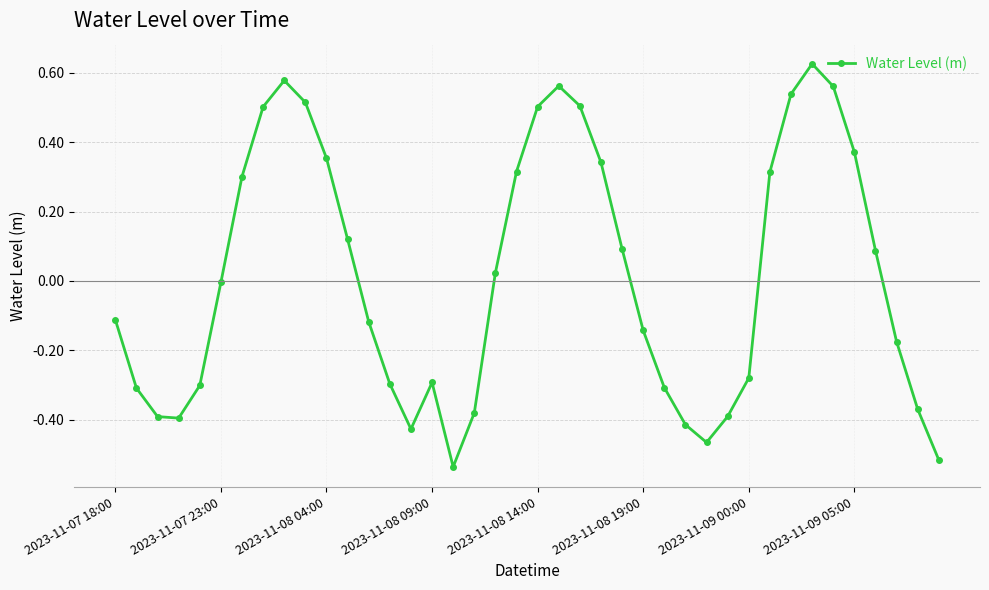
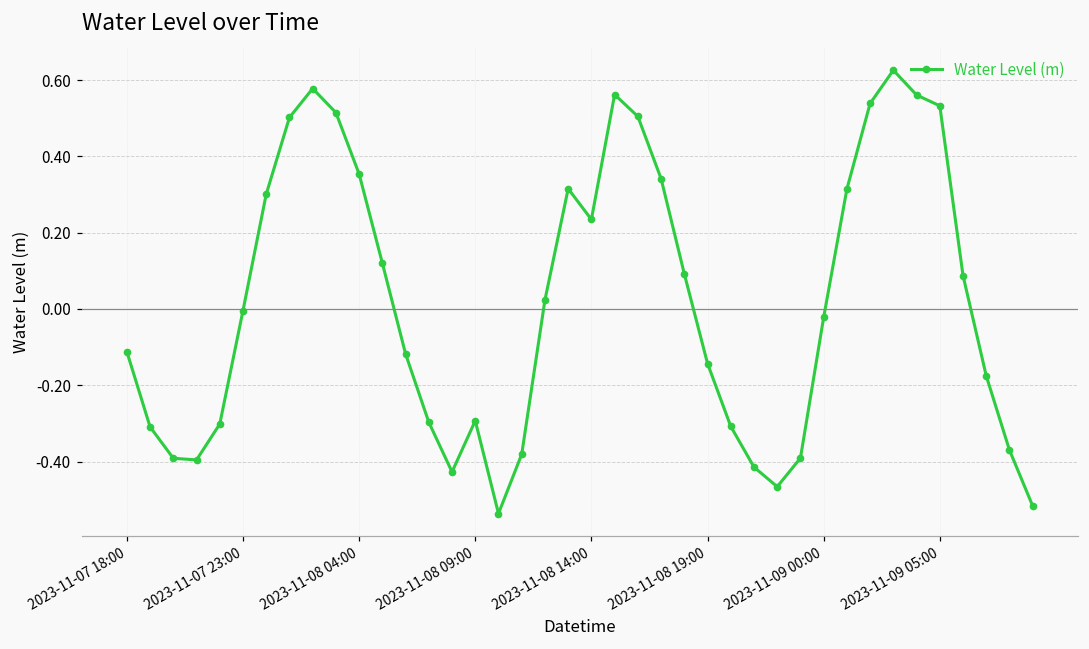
2023-11-08 14:00: 0.50 -> 0.23
2023-11-09 00:00: -0.28 -> -0.02
2023-11-09 05:00: 0.37 -> 0.53
